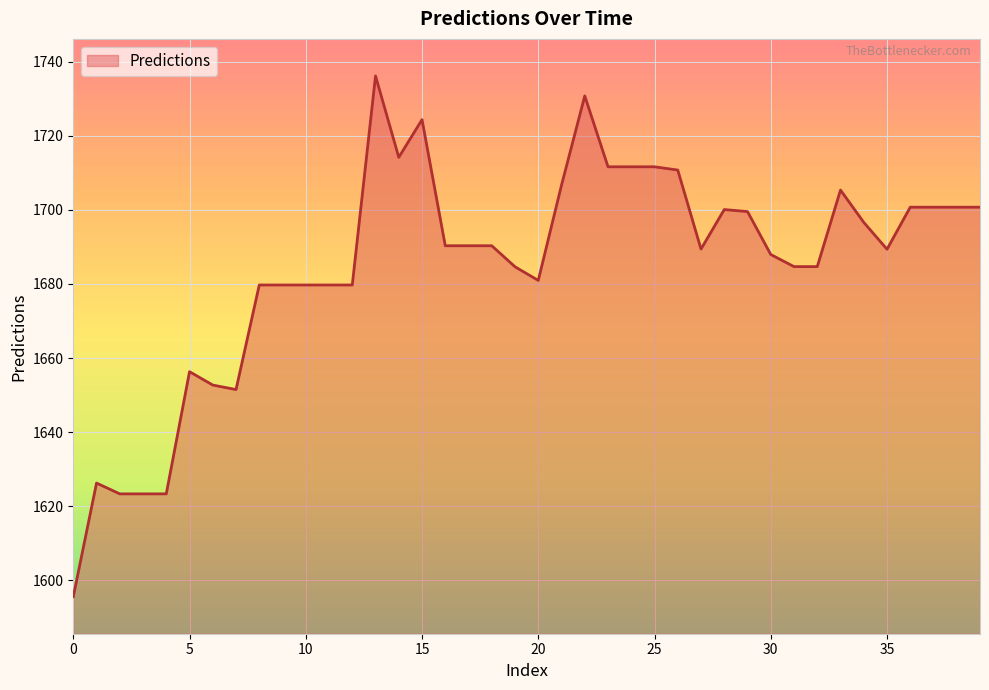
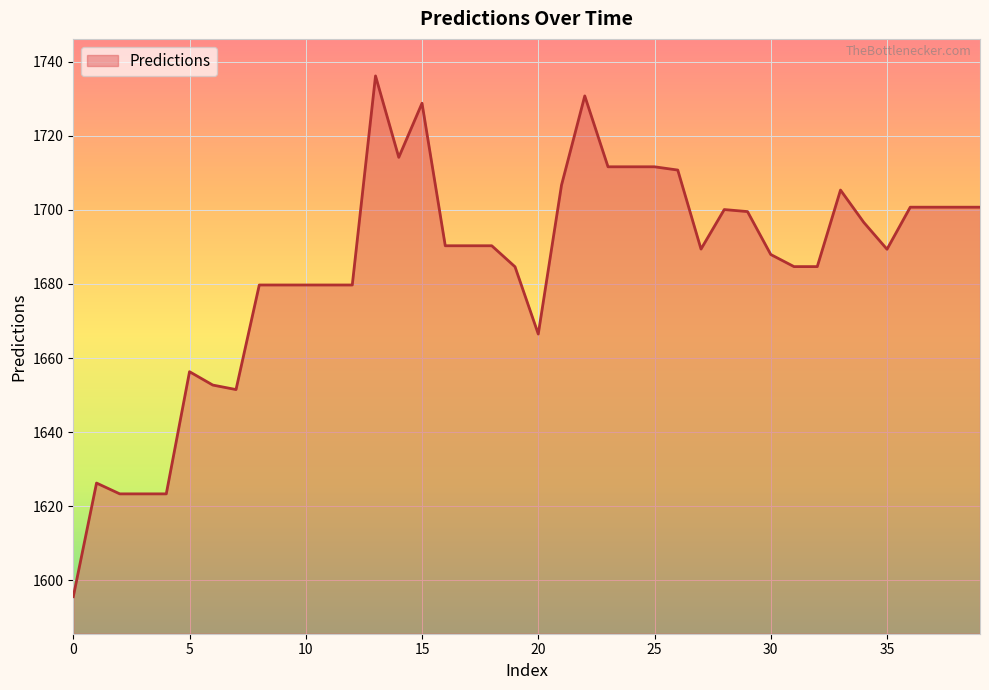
15: 1724 -> 1729
20: 1681 -> 1666
